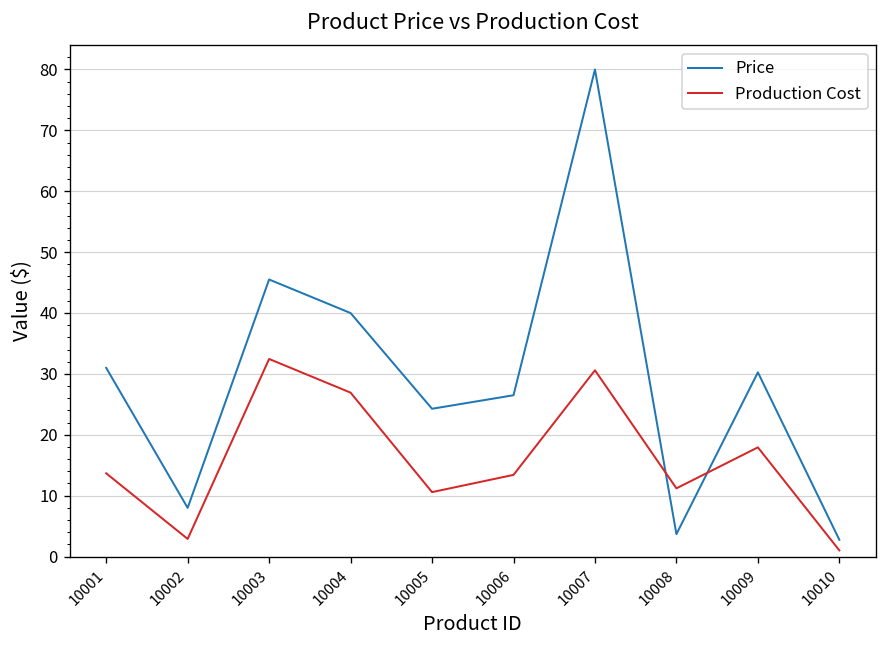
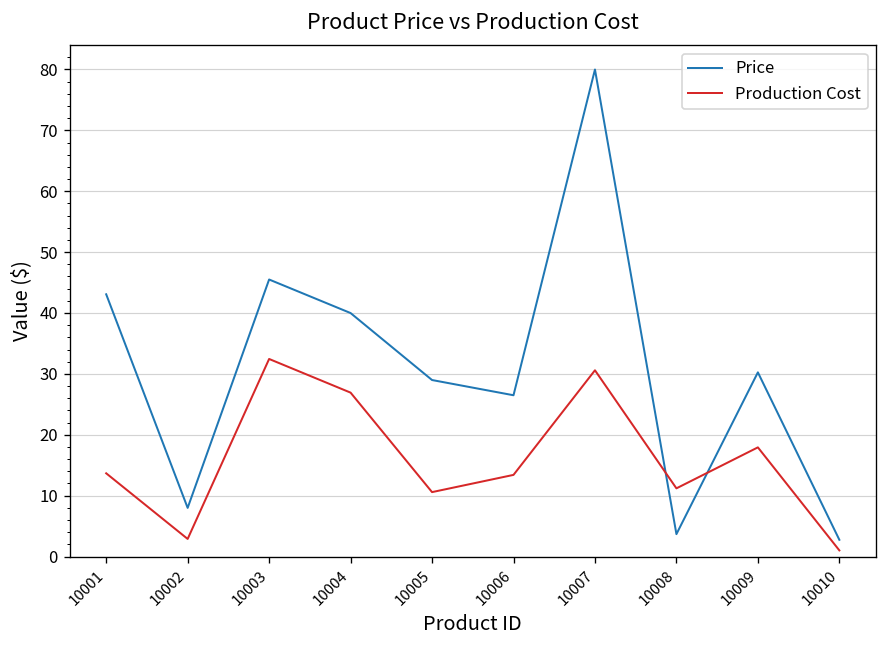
Price, 10001: 31 -> 43
Price, 10005: 24 -> 29
